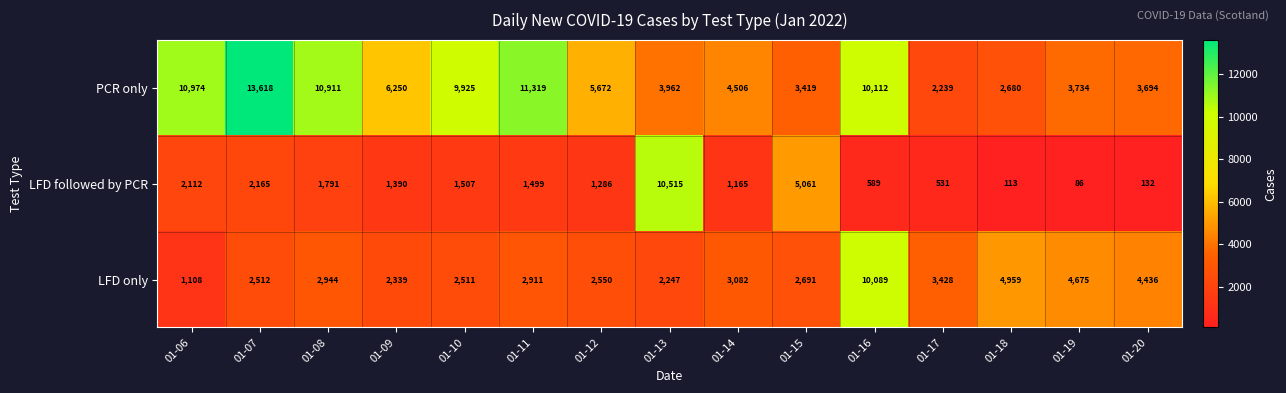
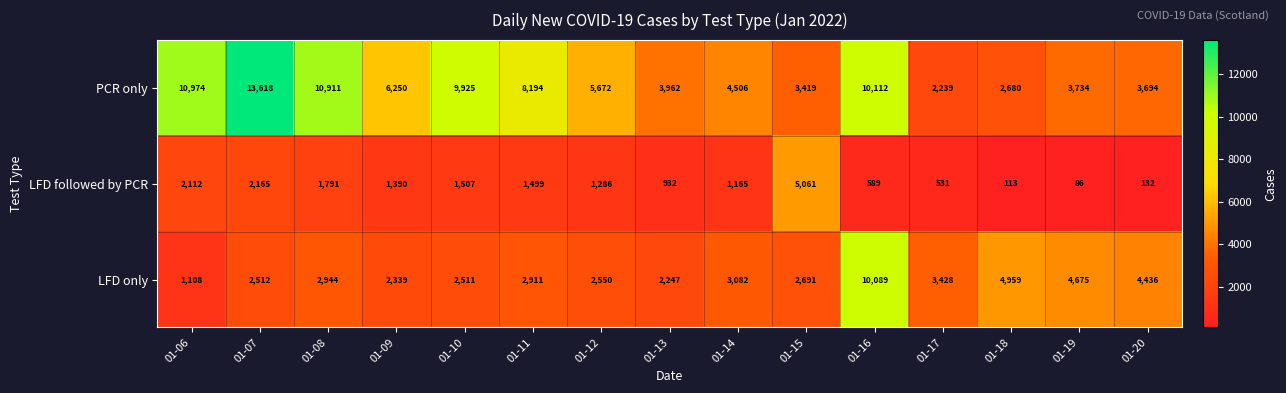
PCR only, 01-11: 11,319 -> 8,194
LFD followed by PCR, 01-13: 10,515 -> 932
